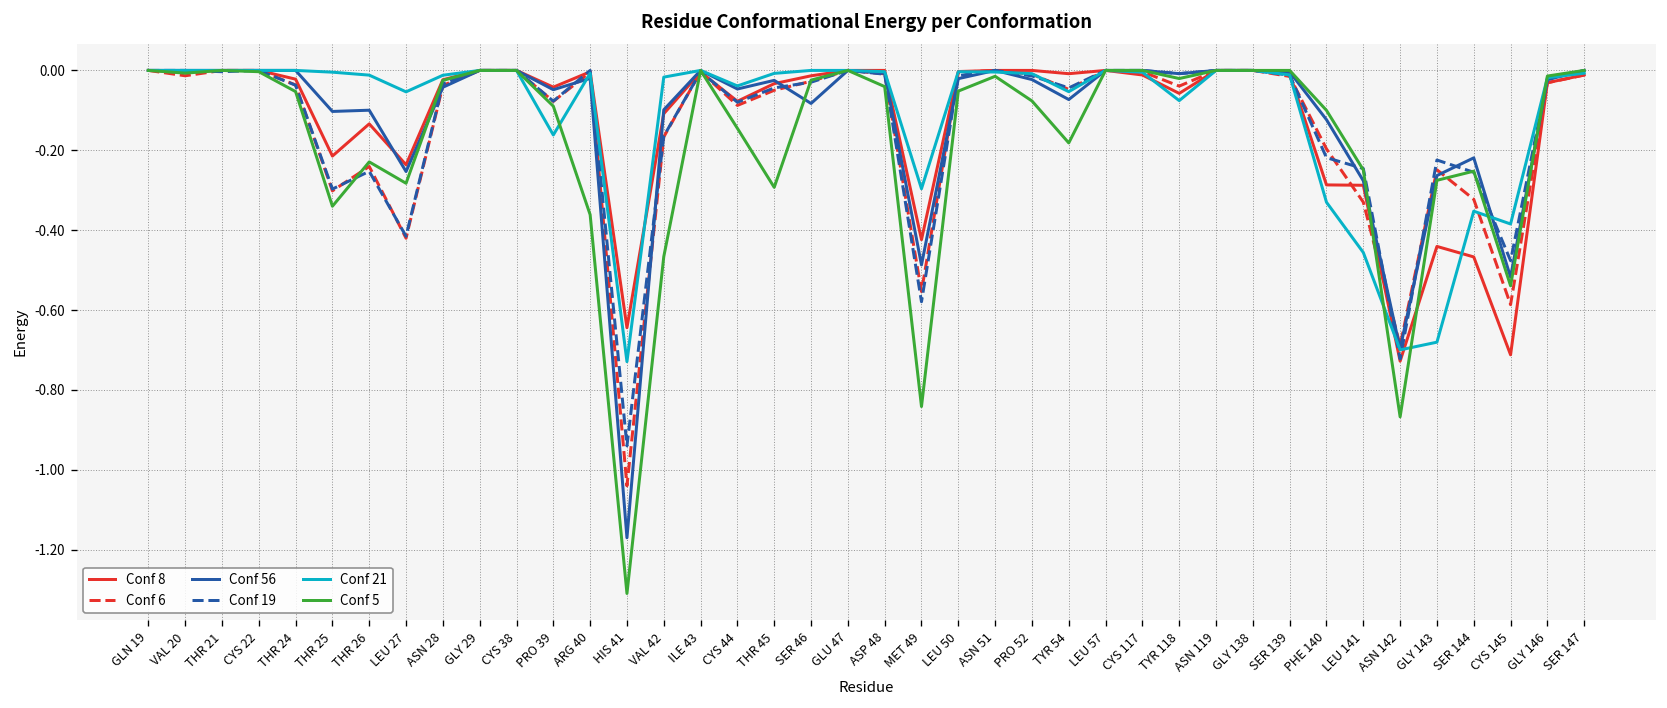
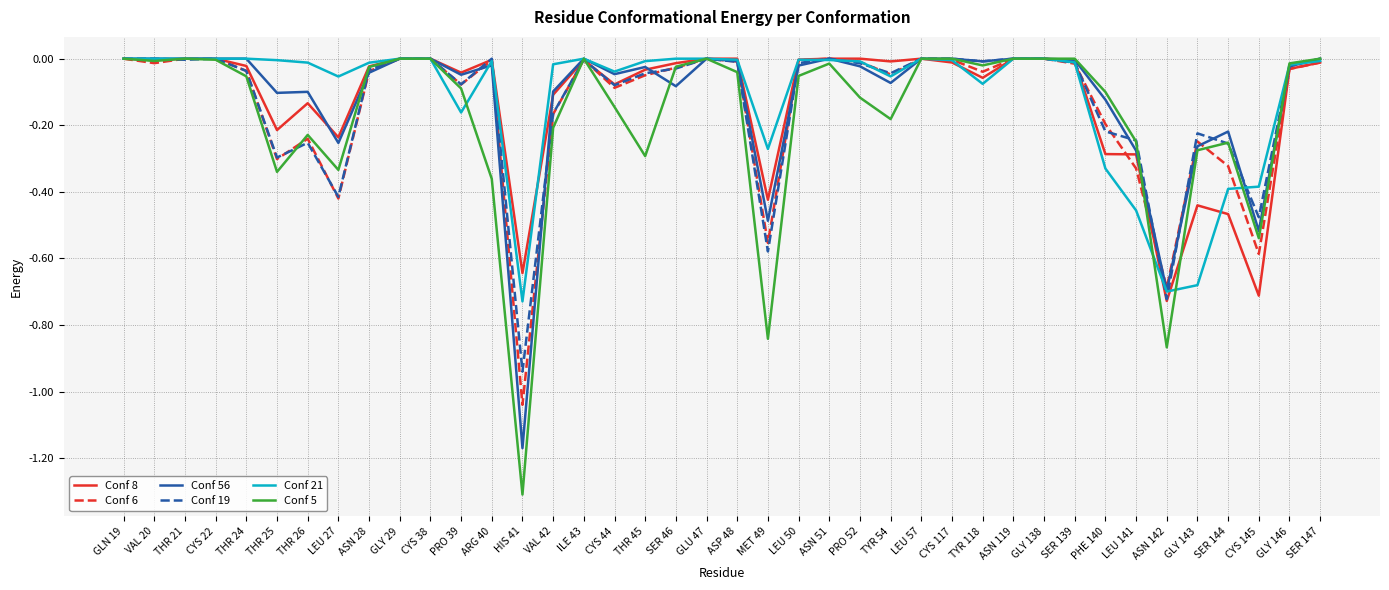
Conf 5, LEU 27: -0.28 -> -0.33
Conf 5, VAL 42: -0.47 -> -0.21
Conf 21, MET 49: -0.30 -> -0.27
Conf 5, PRO 52: -0.08 -> -0.12
Conf 21, SER 144: -0.35 -> -0.39
